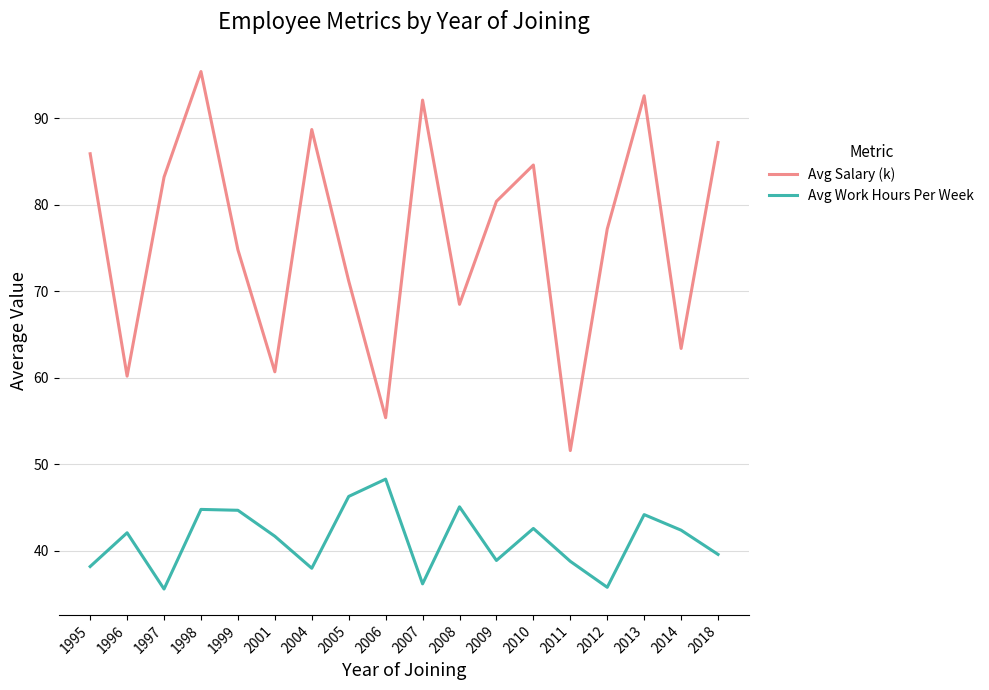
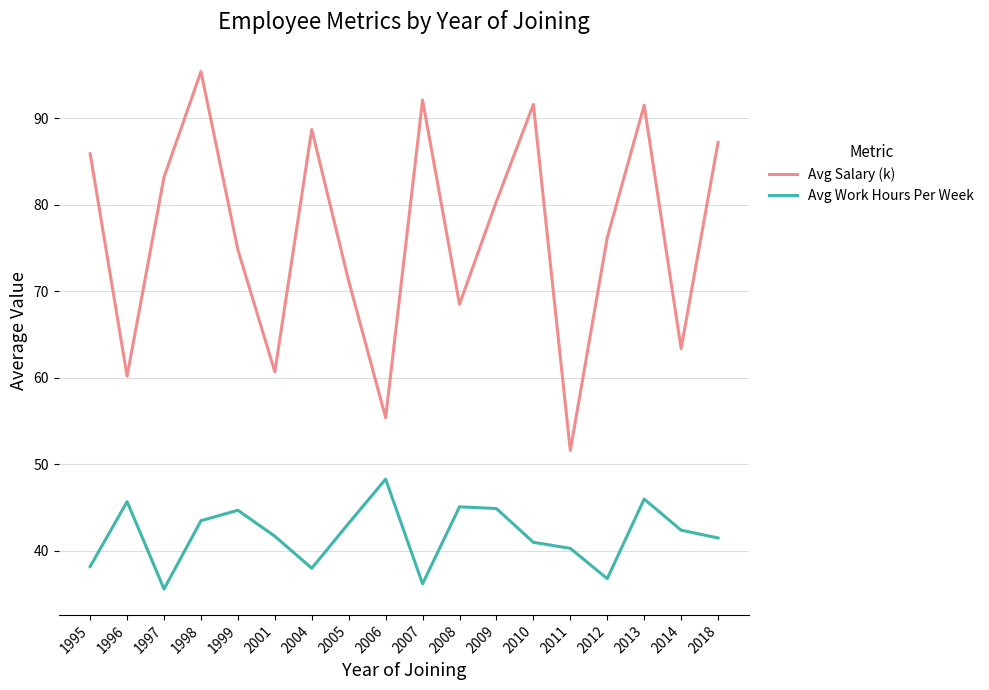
Avg Work Hours Per Week, 1996: 42 -> 46
Avg Work Hours Per Week, 1998: 45 -> 44
Avg Work Hours Per Week, 2005: 46 -> 43
Avg Work Hours Per Week, 2009: 39 -> 45
Avg Salary (k), 2010: 85 -> 92
Avg Work Hours Per Week, 2010: 43 -> 41
Avg Work Hours Per Week, 2011: 39 -> 40
Avg Salary (k), 2012: 77 -> 76
Avg Work Hours Per Week, 2012: 36 -> 37
Avg Salary (k), 2013: 93 -> 92
Avg Work Hours Per Week, 2013: 44 -> 46
Avg Work Hours Per Week, 2018: 40 -> 42
